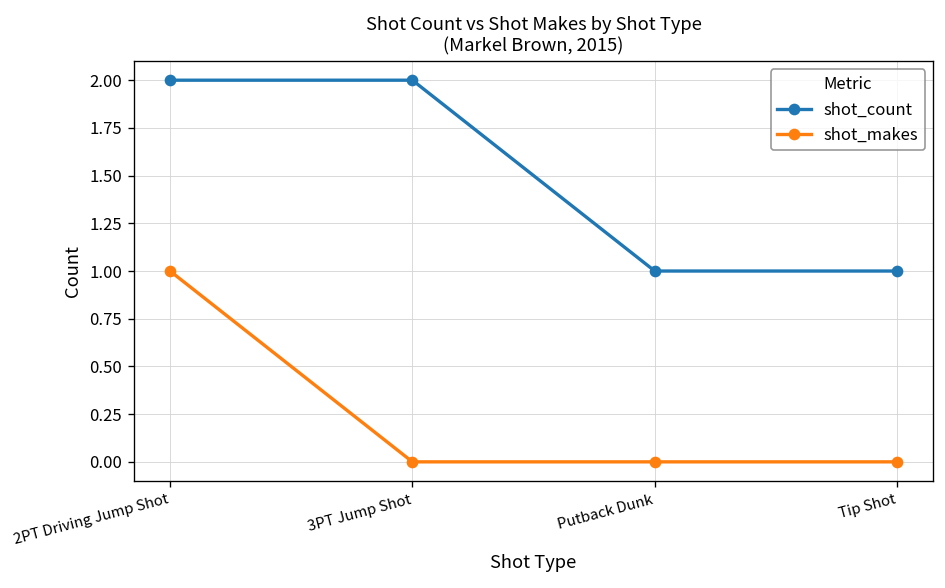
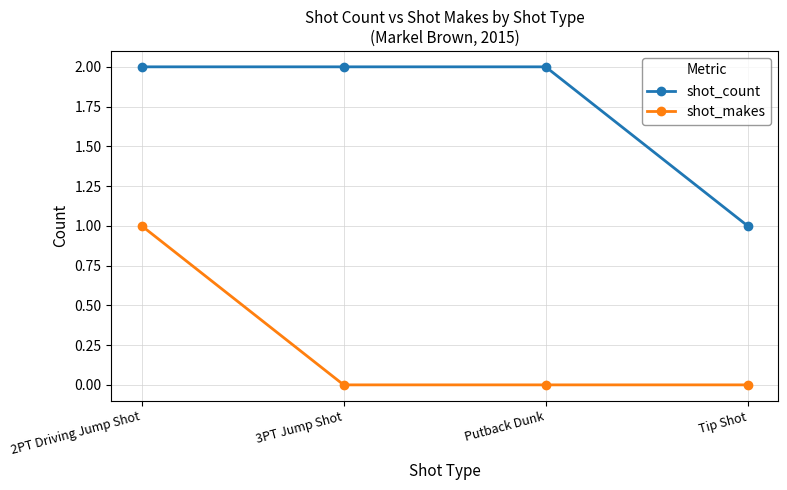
shot_count, Putback Dunk: 1 -> 2
